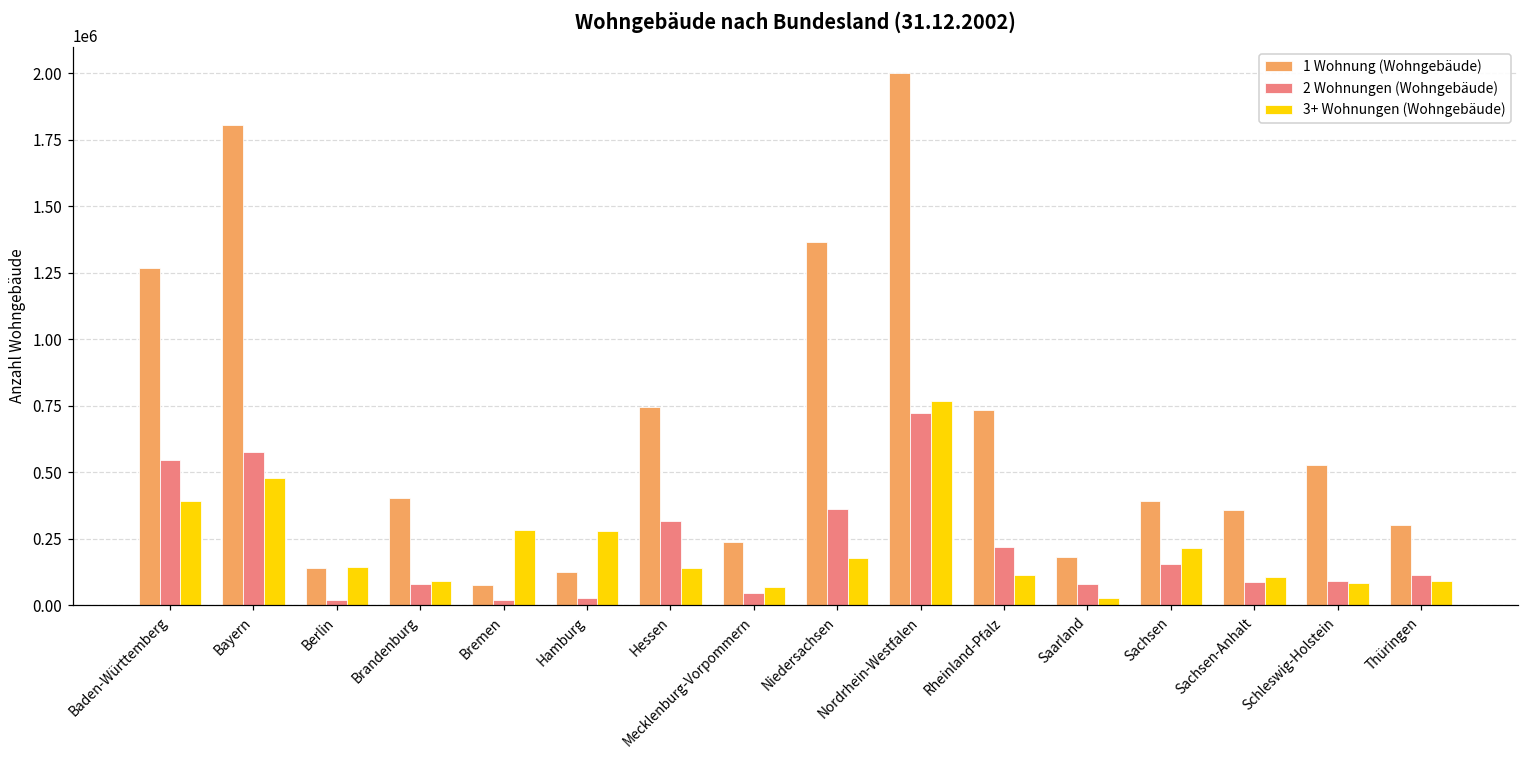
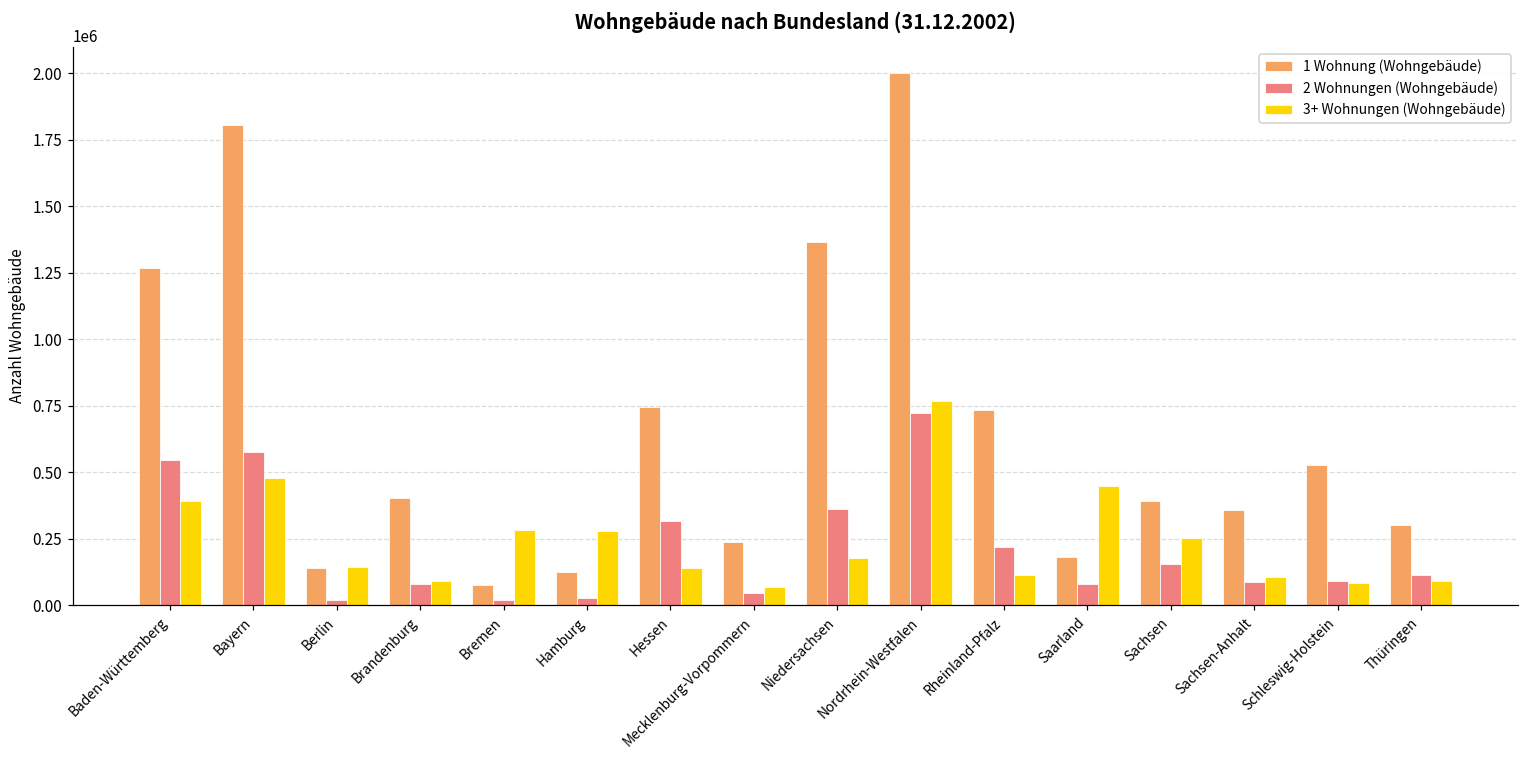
3+ Wohnungen (Wohngebäude), Saarland: 30000 -> 450000
3+ Wohnungen (Wohngebäude), Sachsen: 210000 -> 250000
